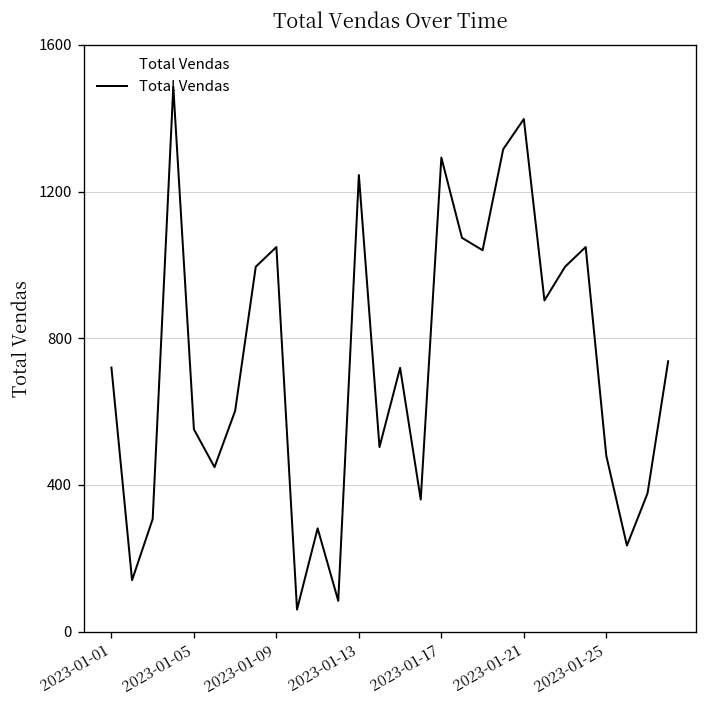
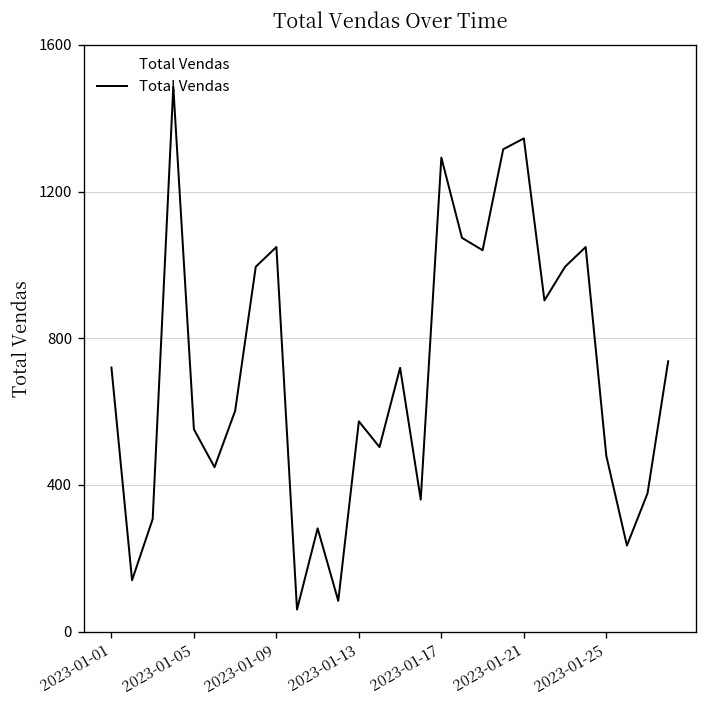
2023-01-13: 1250 -> 570
2023-01-21: 1400 -> 1340
